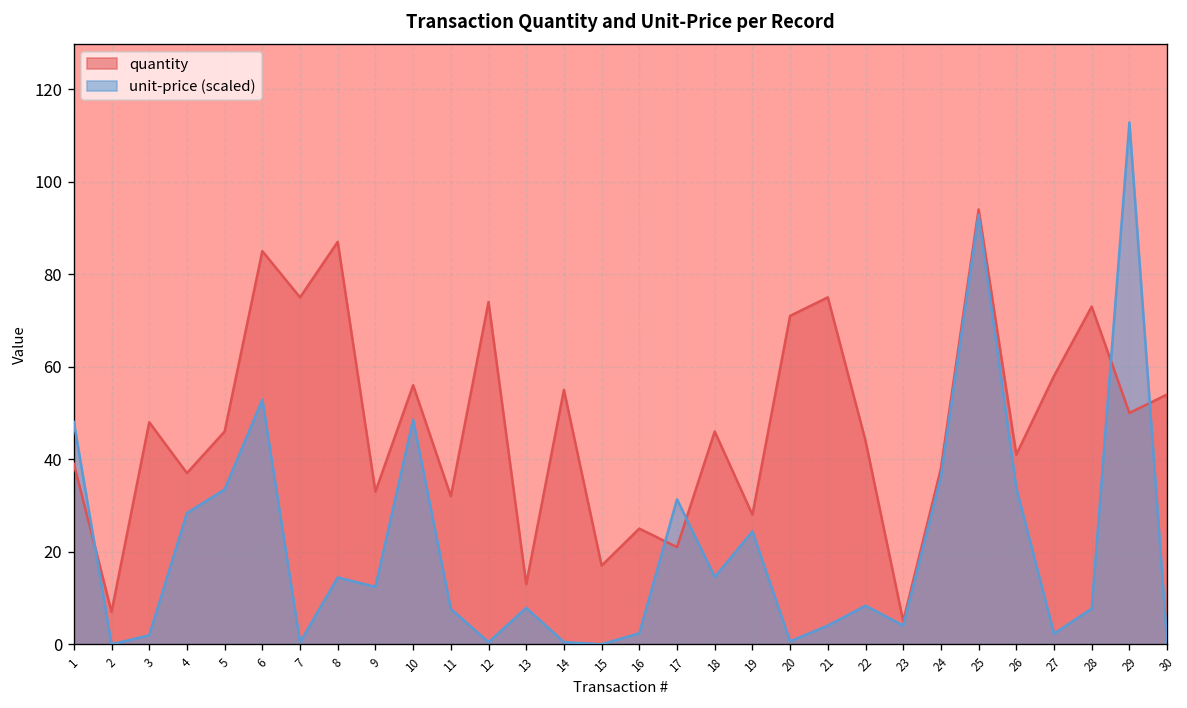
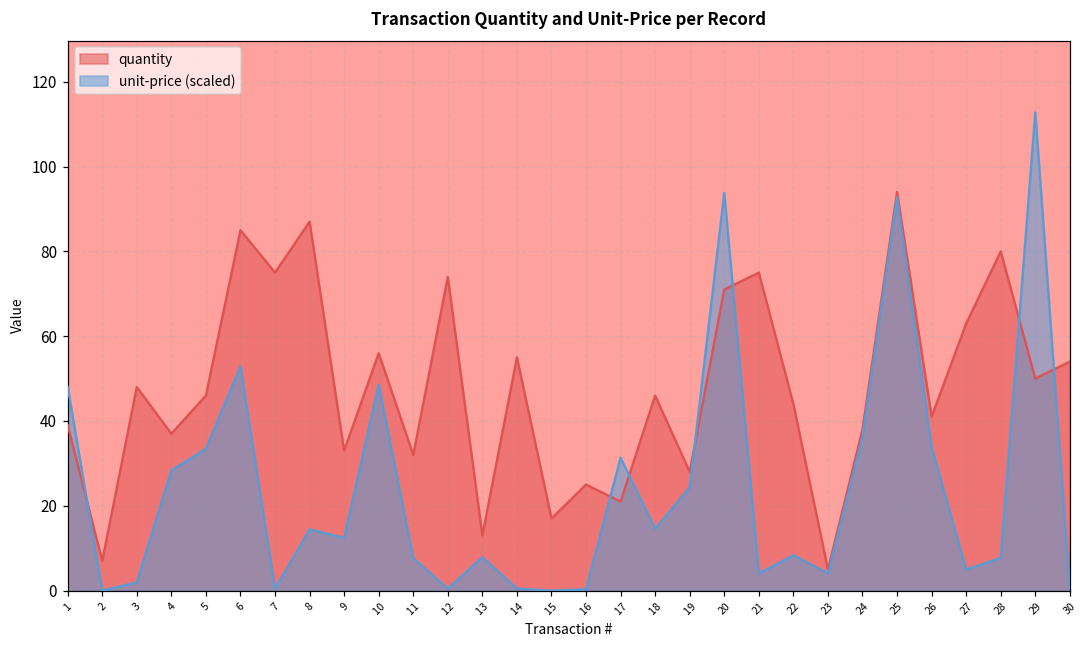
unit-price (scaled), 16: 2 -> 0
unit-price (scaled), 20: 1 -> 94
quantity, 27: 58 -> 63
unit-price (scaled), 27: 2 -> 5
quantity, 28: 73 -> 80
